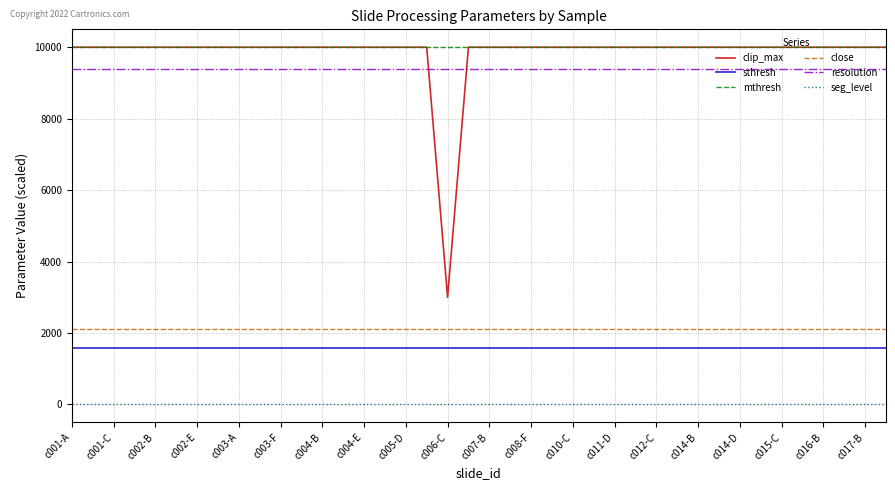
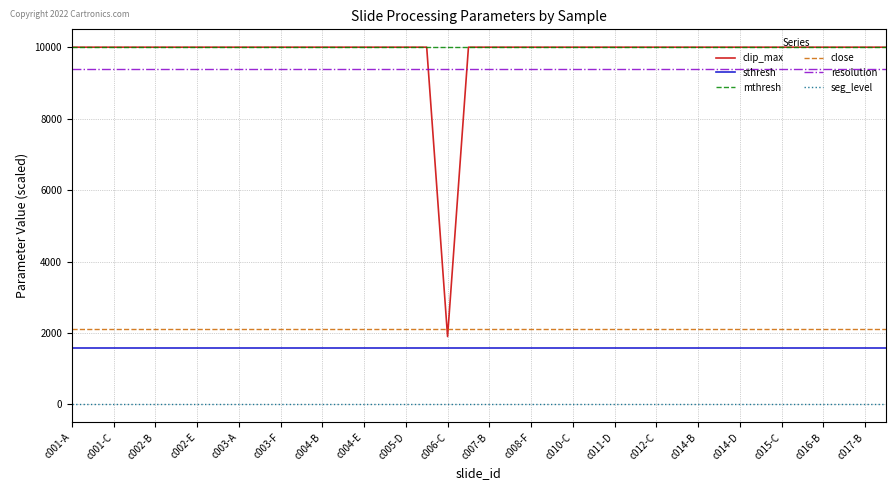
clip_max, c006-C: 3000 -> 1900
